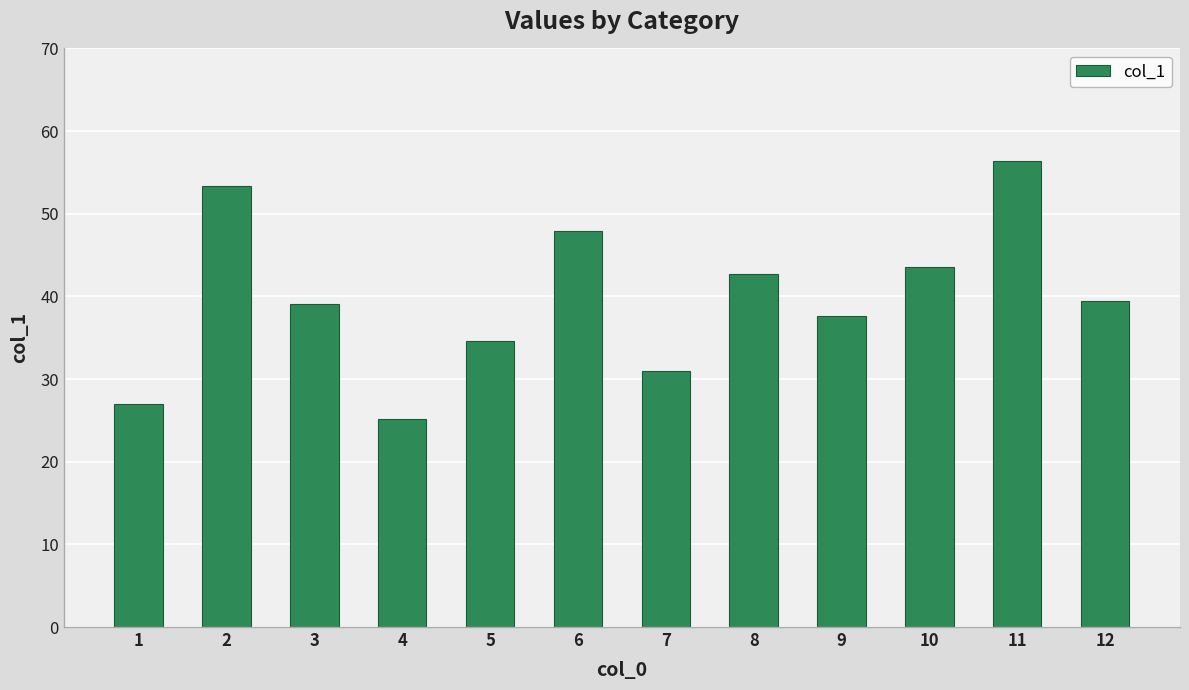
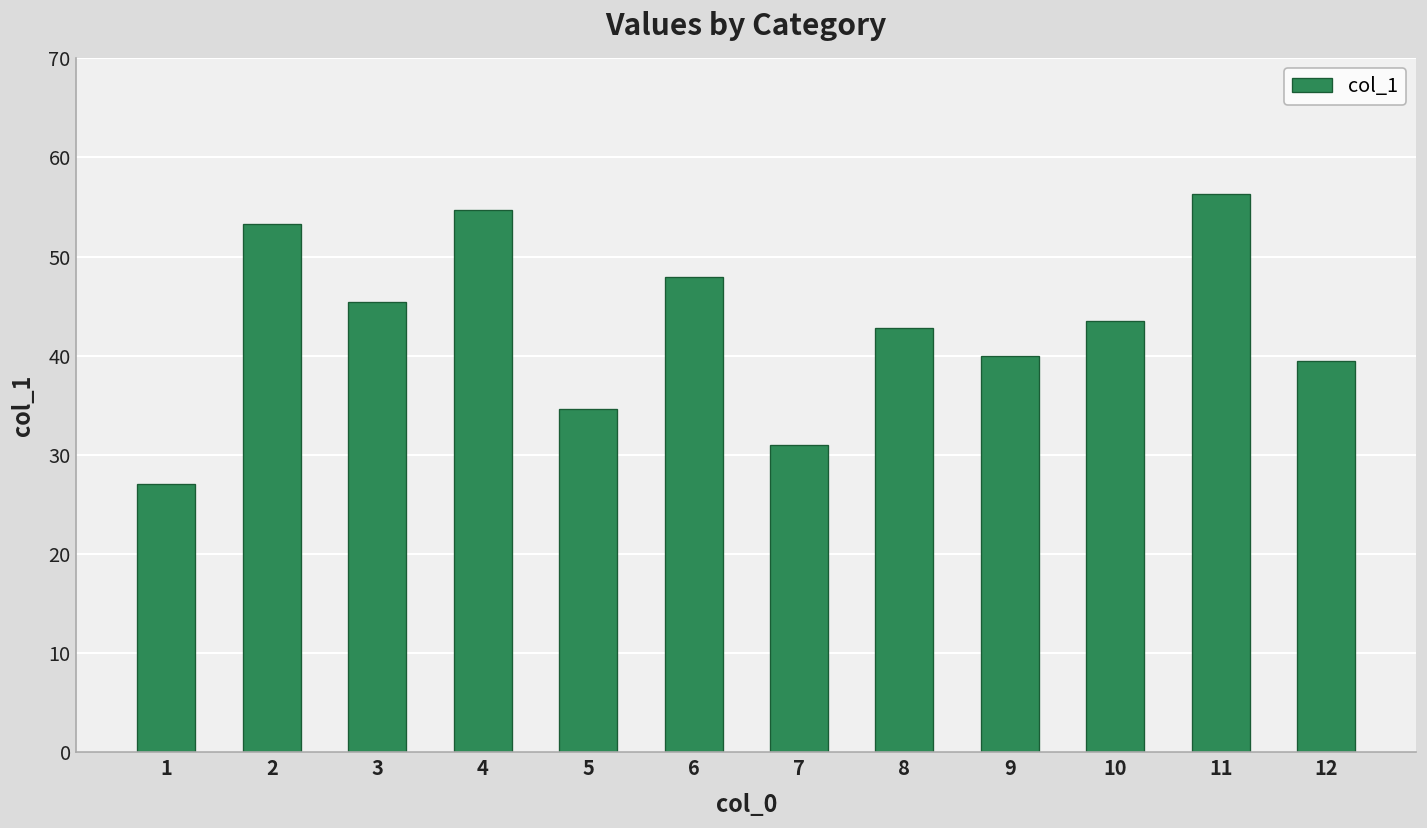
3: 39 -> 45
4: 25 -> 55
9: 38 -> 40
